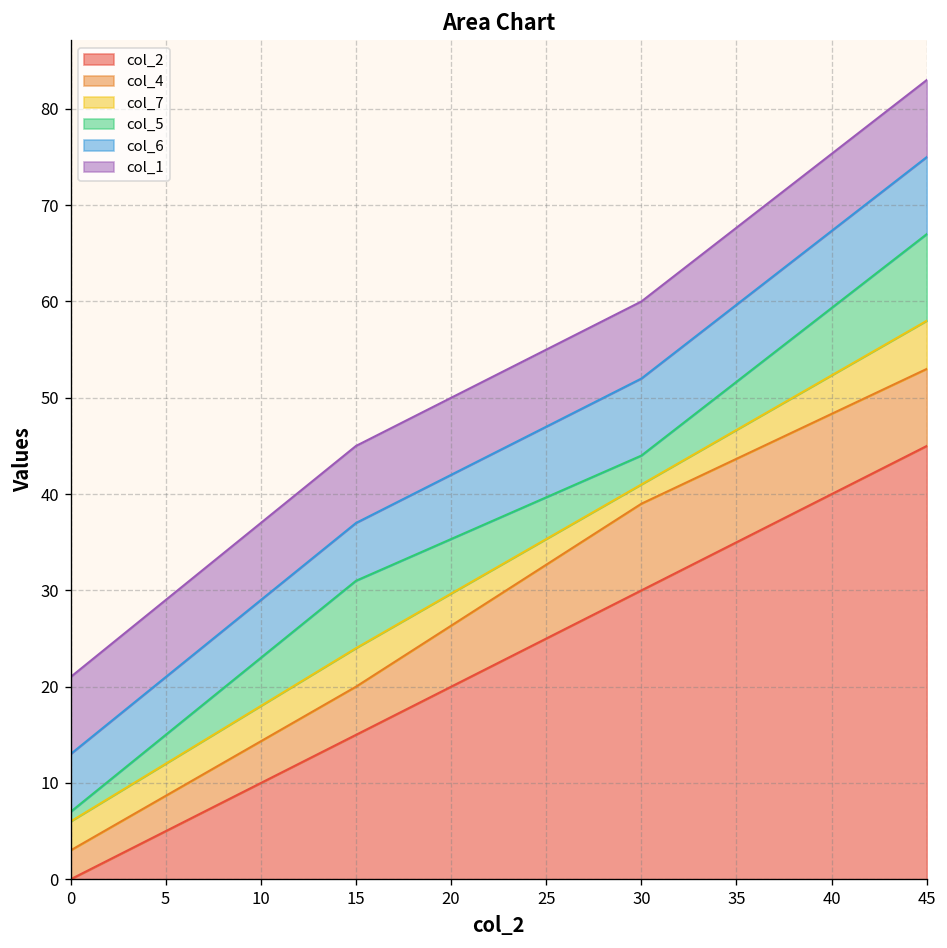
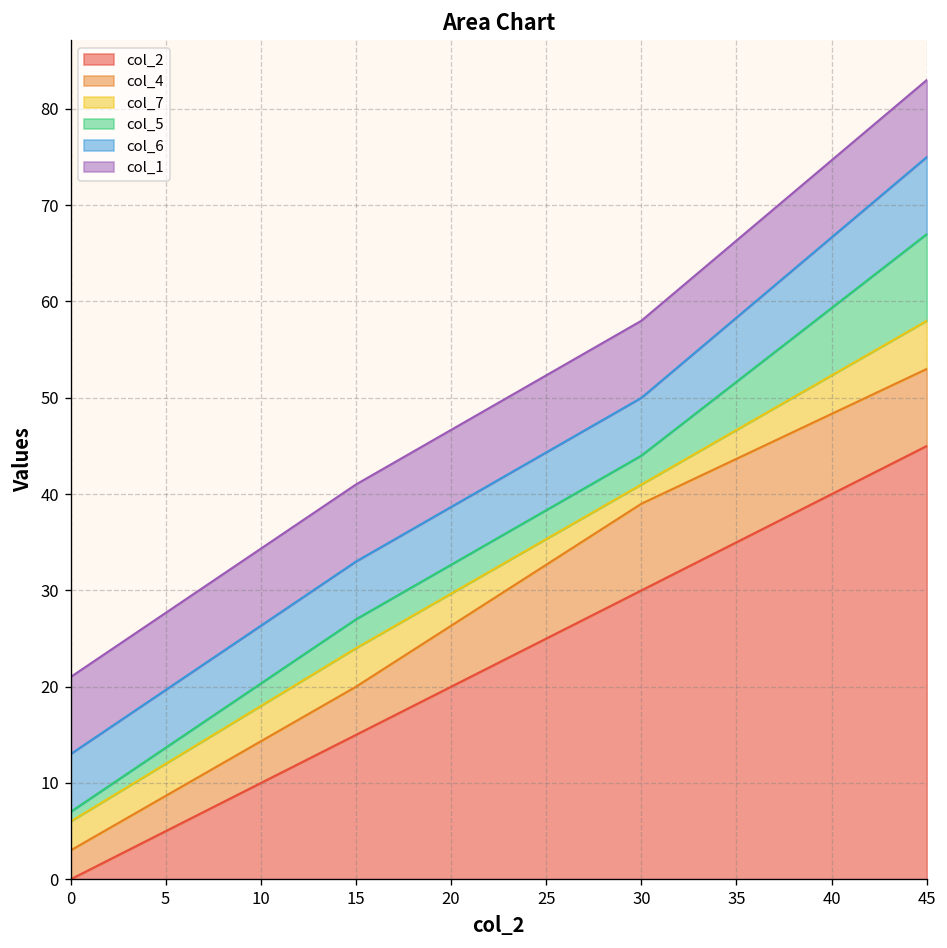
col_5, 15: 7 -> 3
col_6, 30: 8 -> 6
